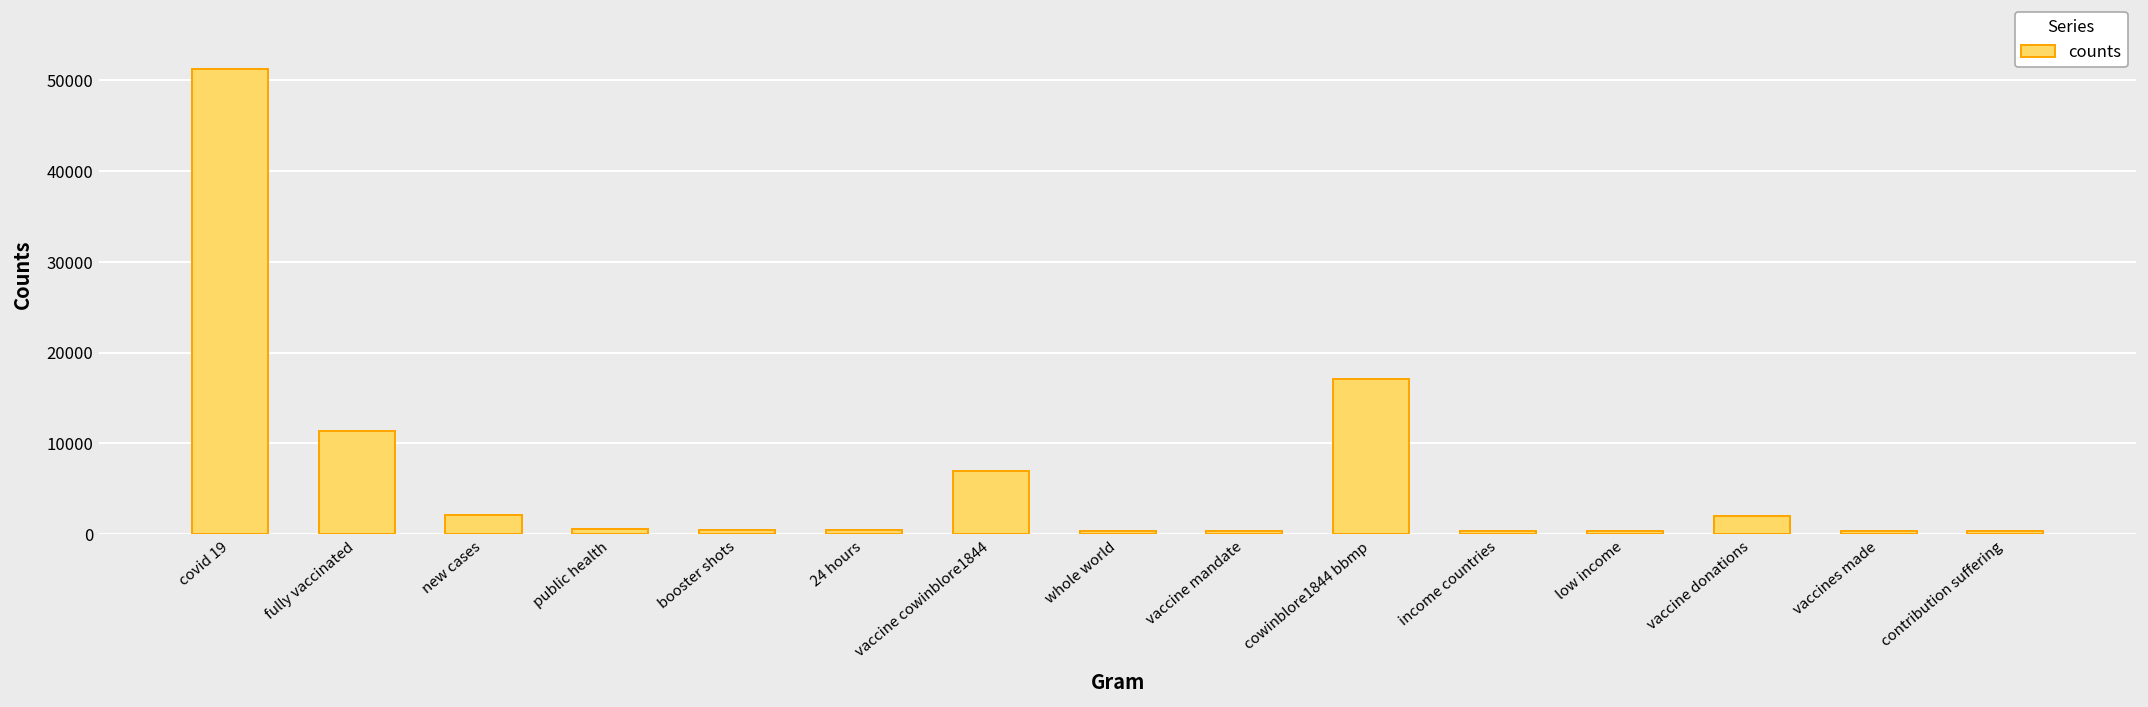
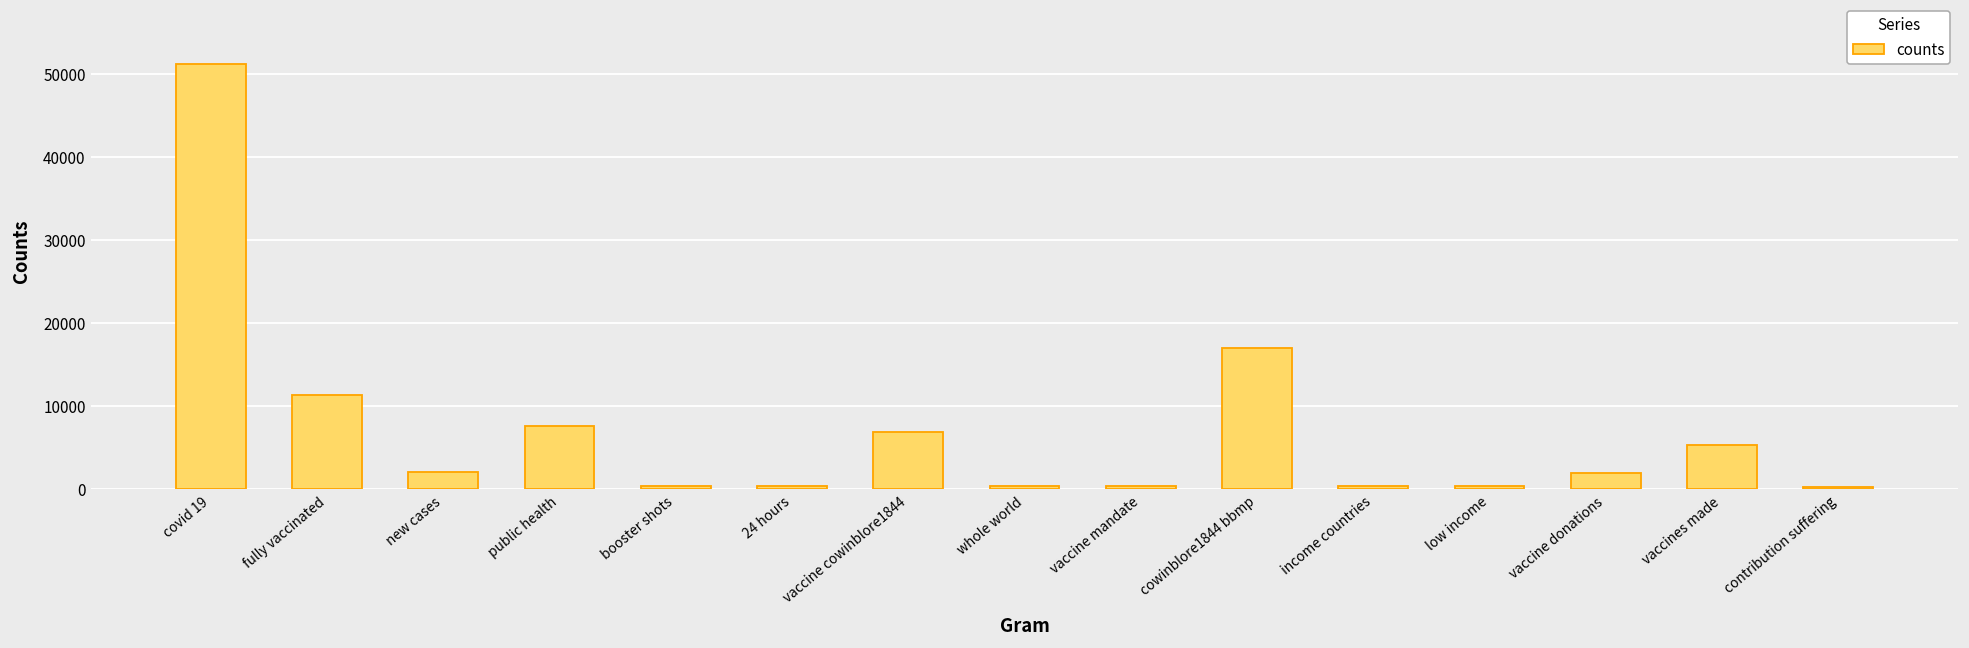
public health: 1000 -> 8000
vaccines made: 0 -> 5000
